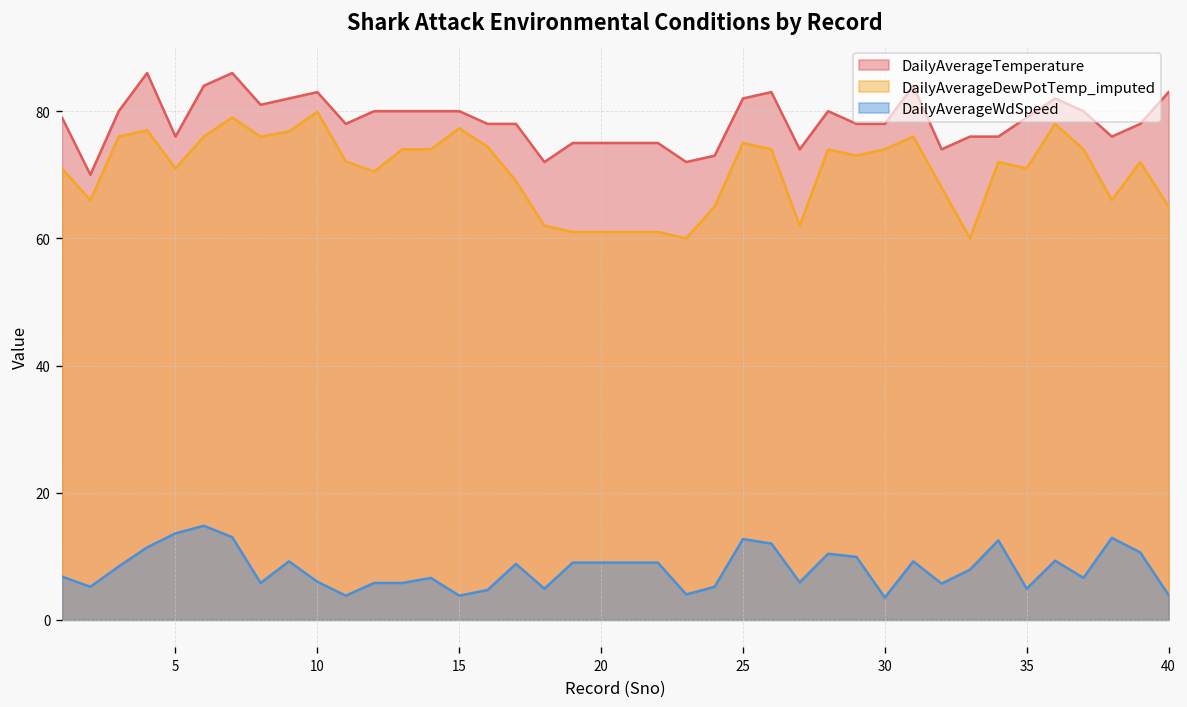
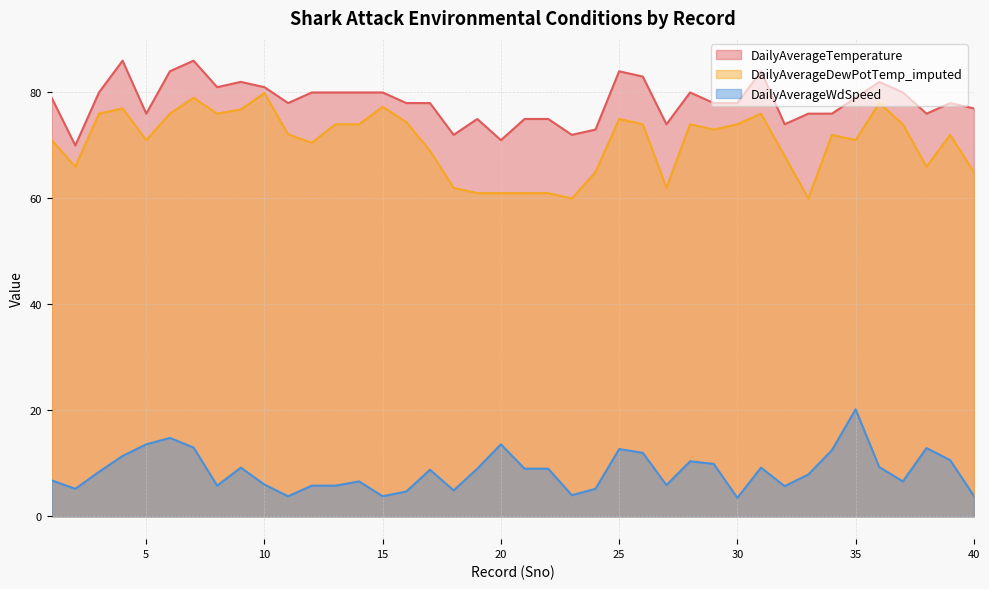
DailyAverageTemperature, 10: 83 -> 81
DailyAverageTemperature, 20: 75 -> 71
DailyAverageWdSpeed, 20: 9 -> 14
DailyAverageTemperature, 25: 82 -> 84
DailyAverageWdSpeed, 35: 5 -> 20
DailyAverageTemperature, 40: 83 -> 77
